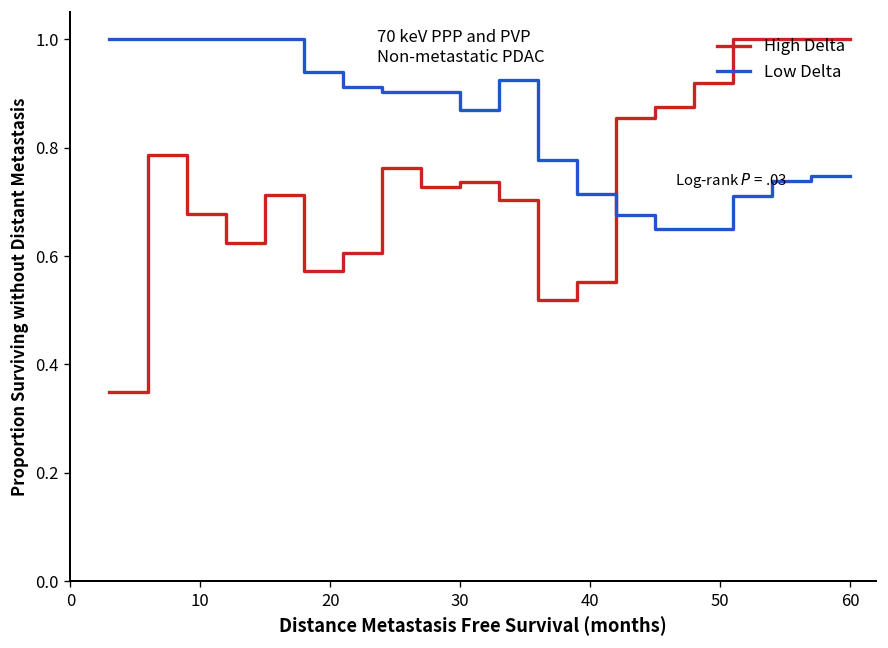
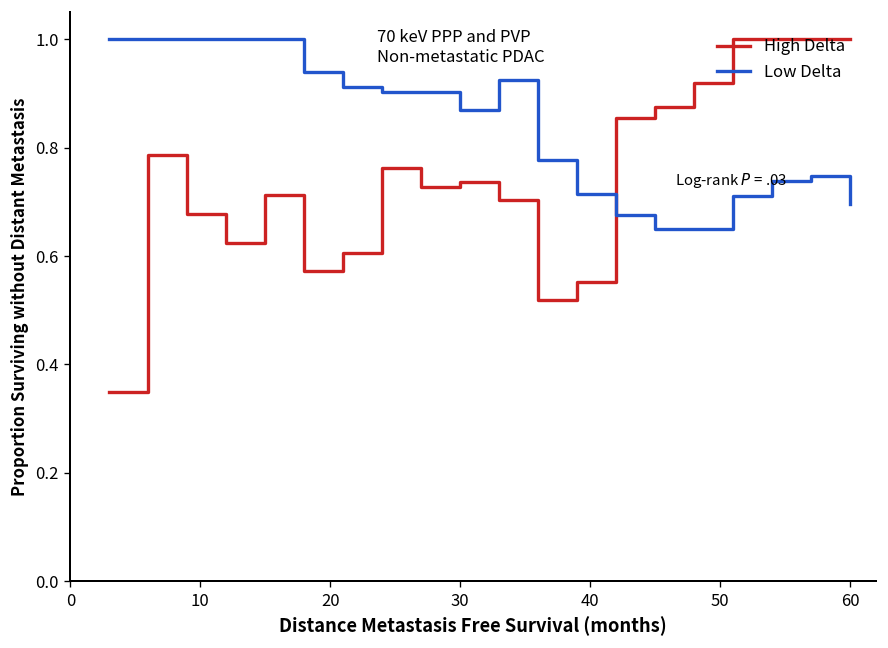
Low Delta, 60: 0.75 -> 0.70
